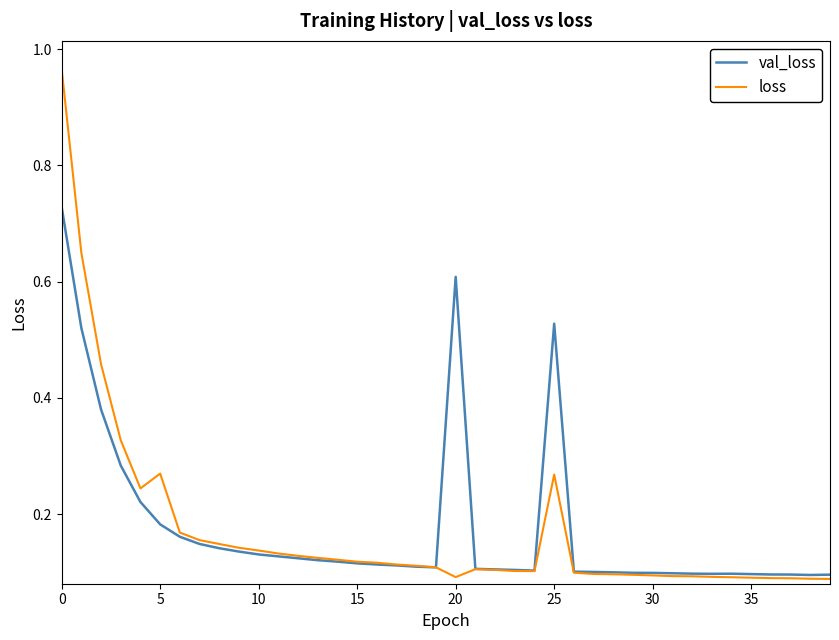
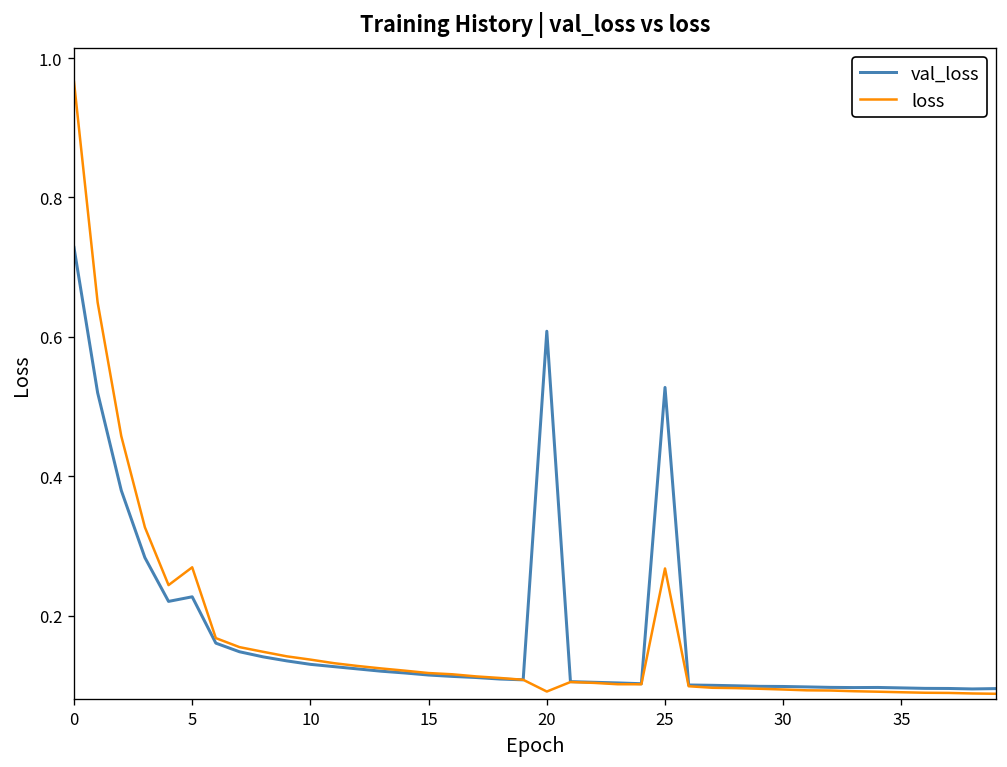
val_loss, 5: 0.18 -> 0.23
